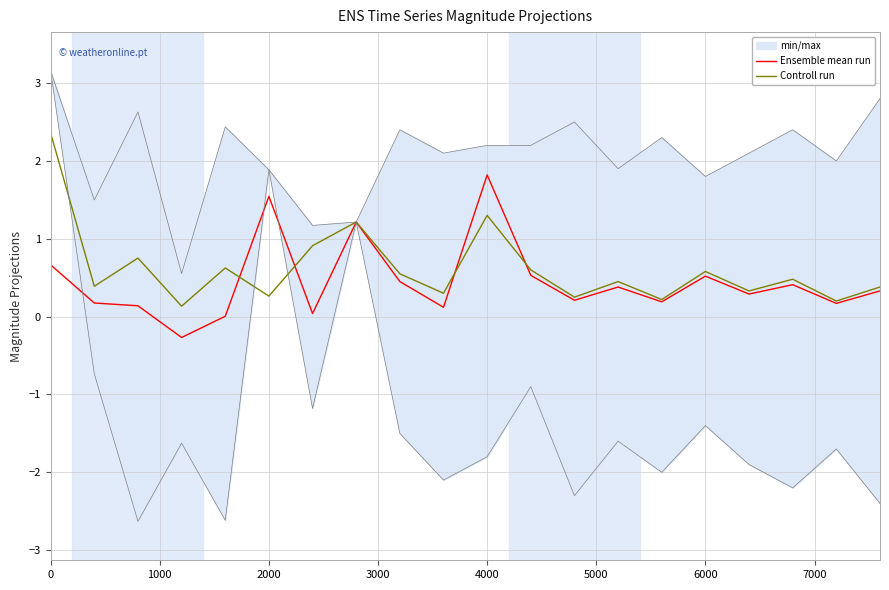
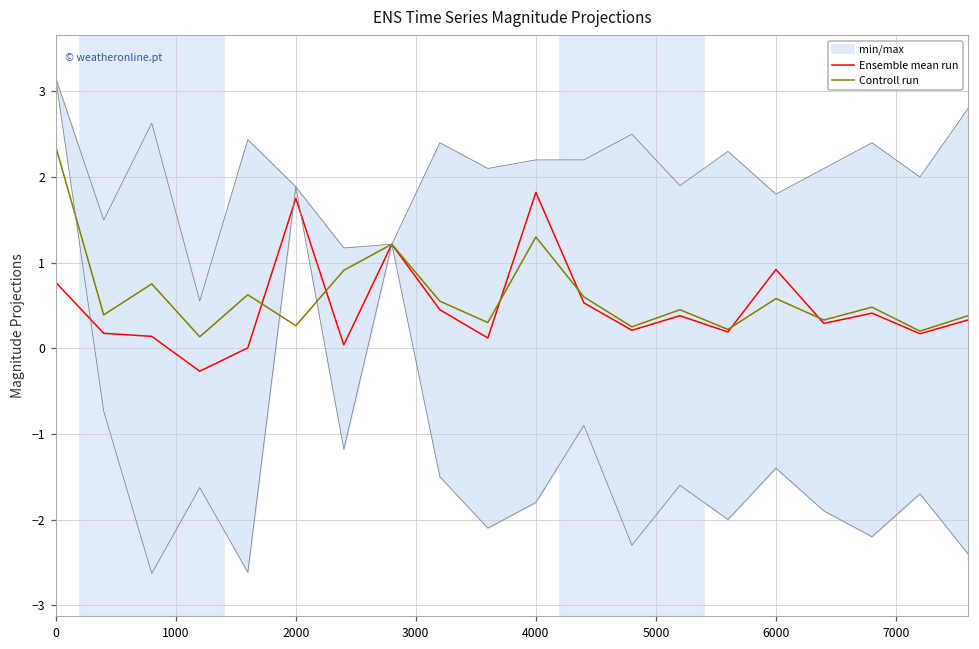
Ensemble mean run, 0: 0.7 -> 0.8
Ensemble mean run, 2000: 1.5 -> 1.7
Ensemble mean run, 6000: 0.5 -> 0.9
